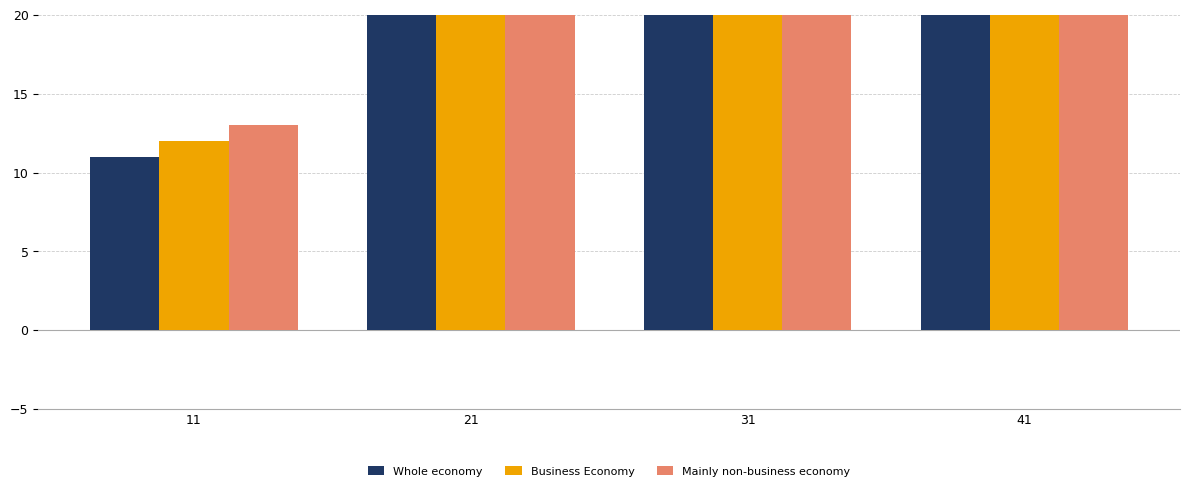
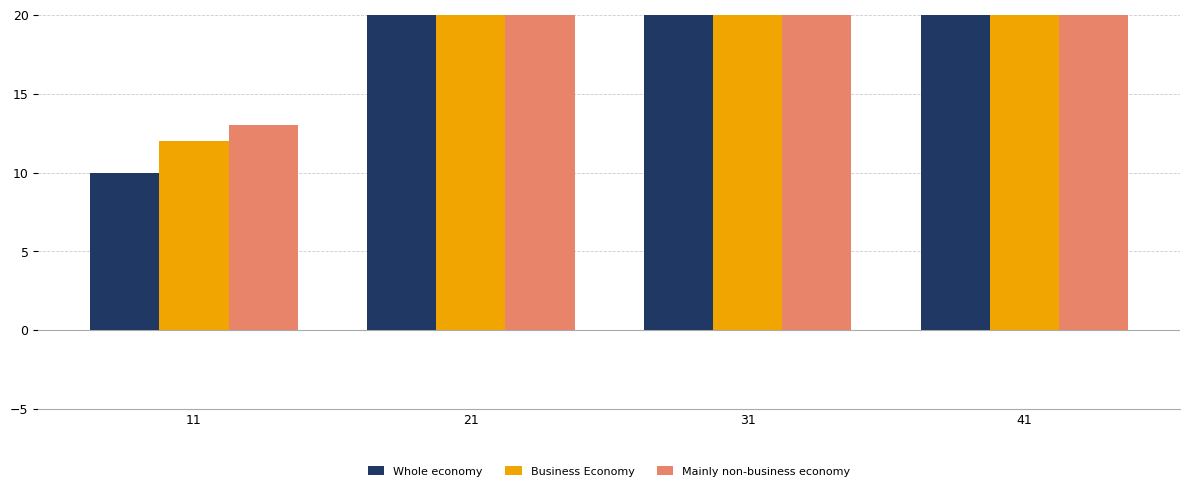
Whole economy, 11: 11 -> 10
